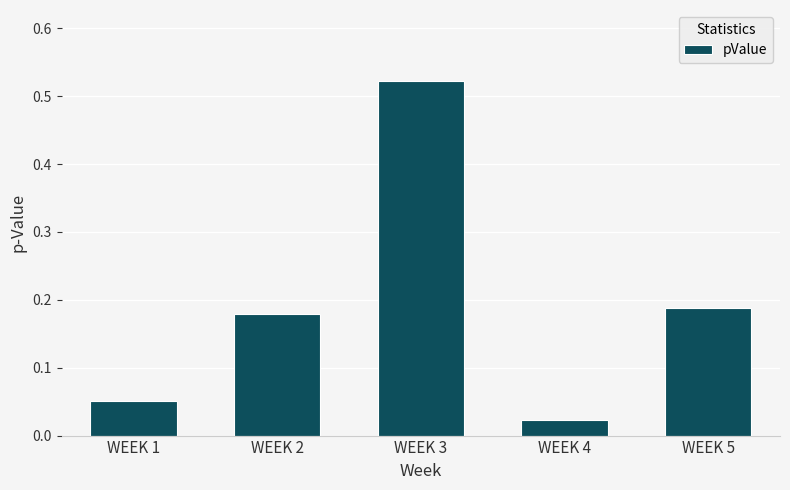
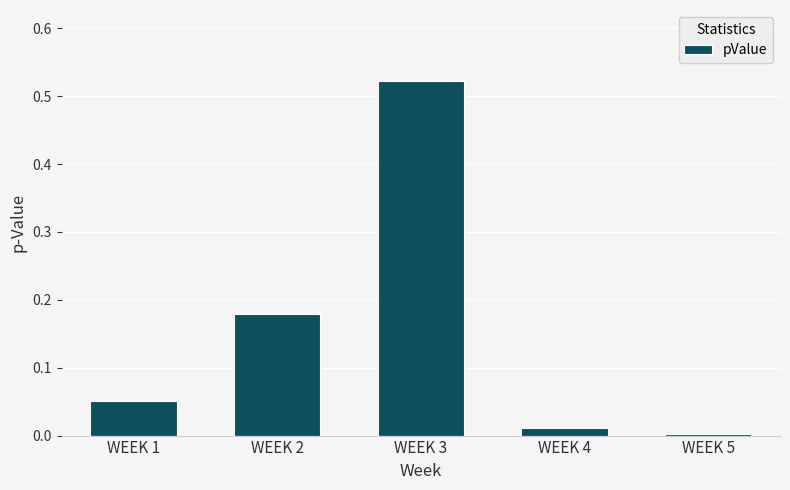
WEEK 4: 0.02 -> 0.01
WEEK 5: 0.19 -> 0.00
